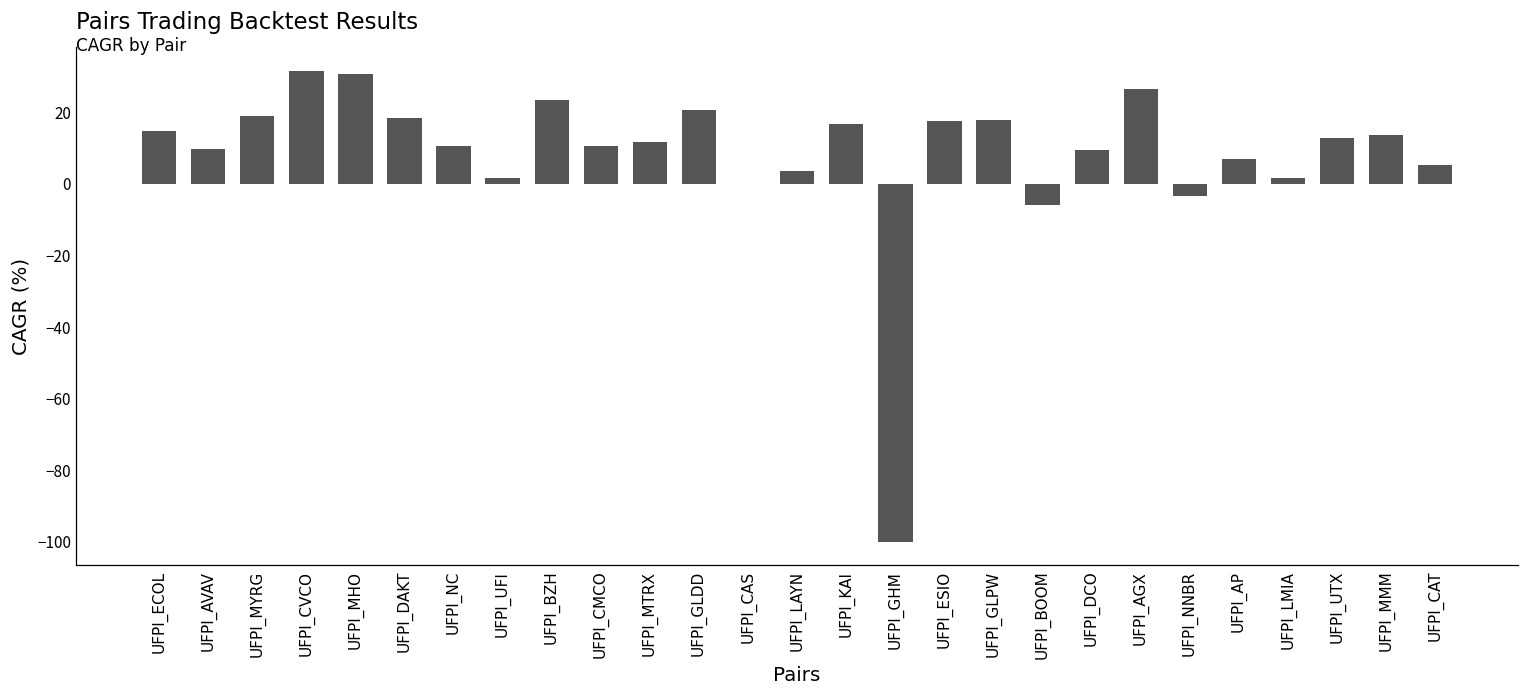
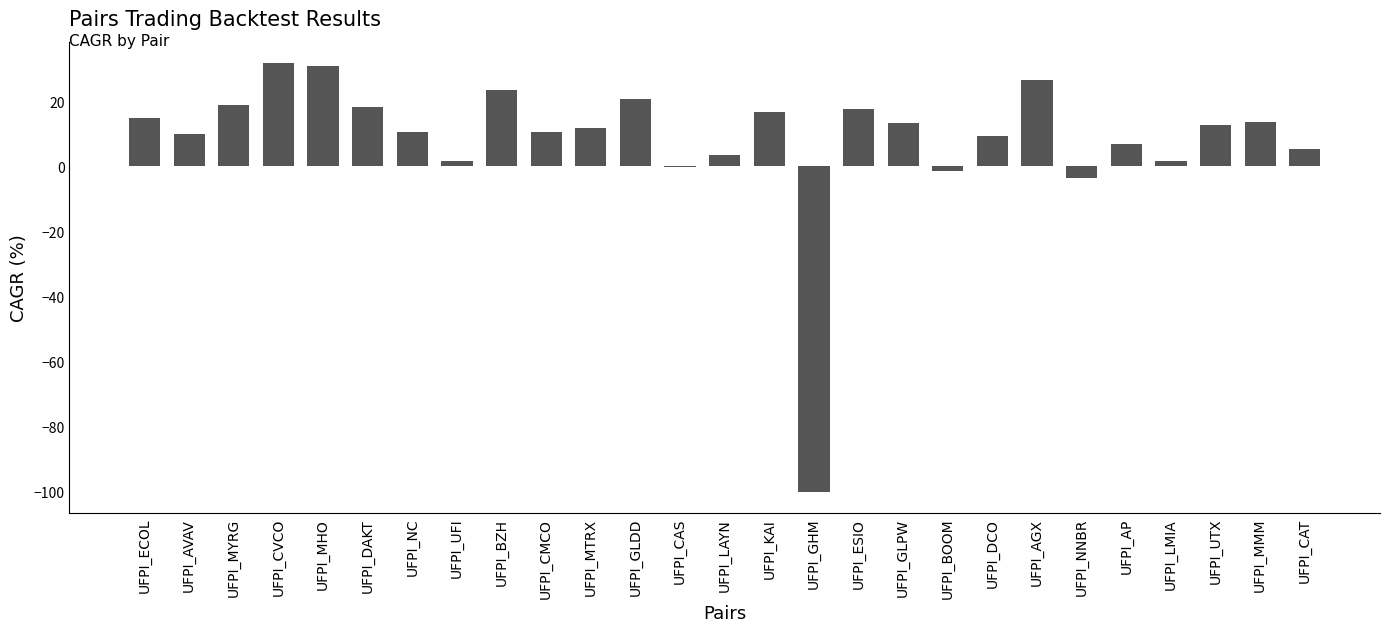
UFPI_GLPW: 18 -> 13
UFPI_BOOM: -6 -> -1
